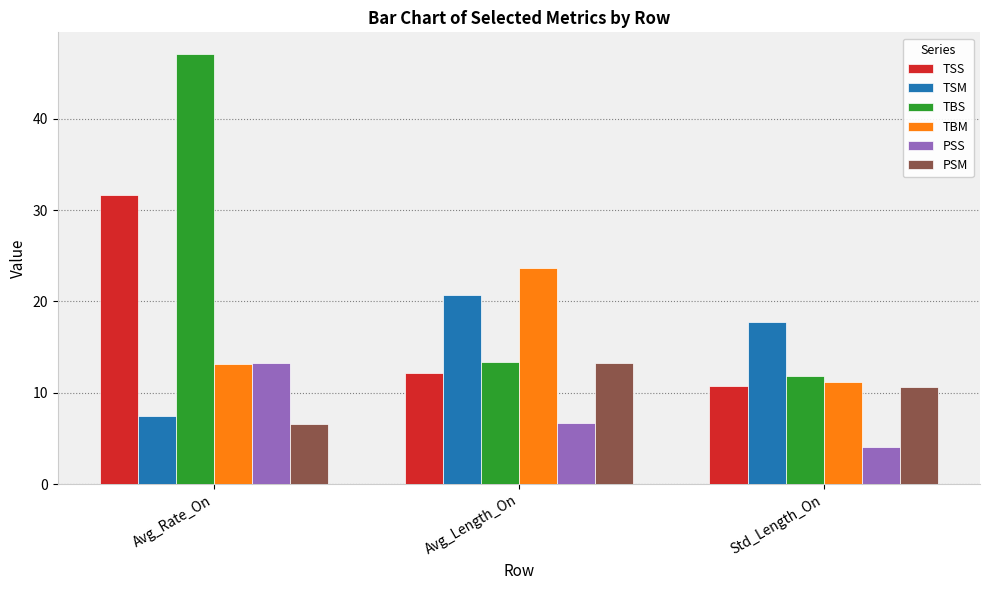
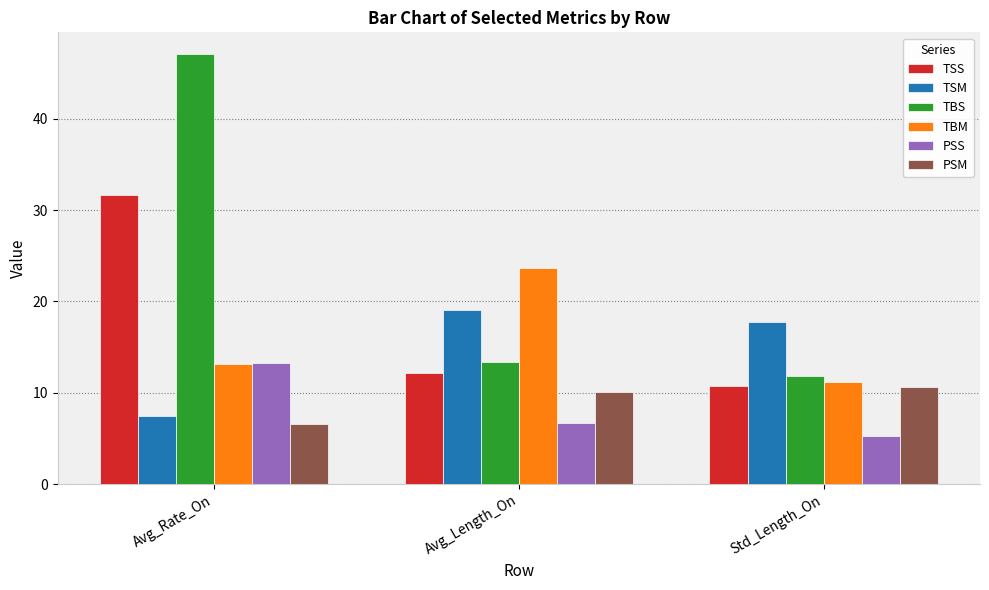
TSM, Avg_Length_On: 21 -> 19
PSM, Avg_Length_On: 13 -> 10
PSS, Std_Length_On: 4 -> 5
